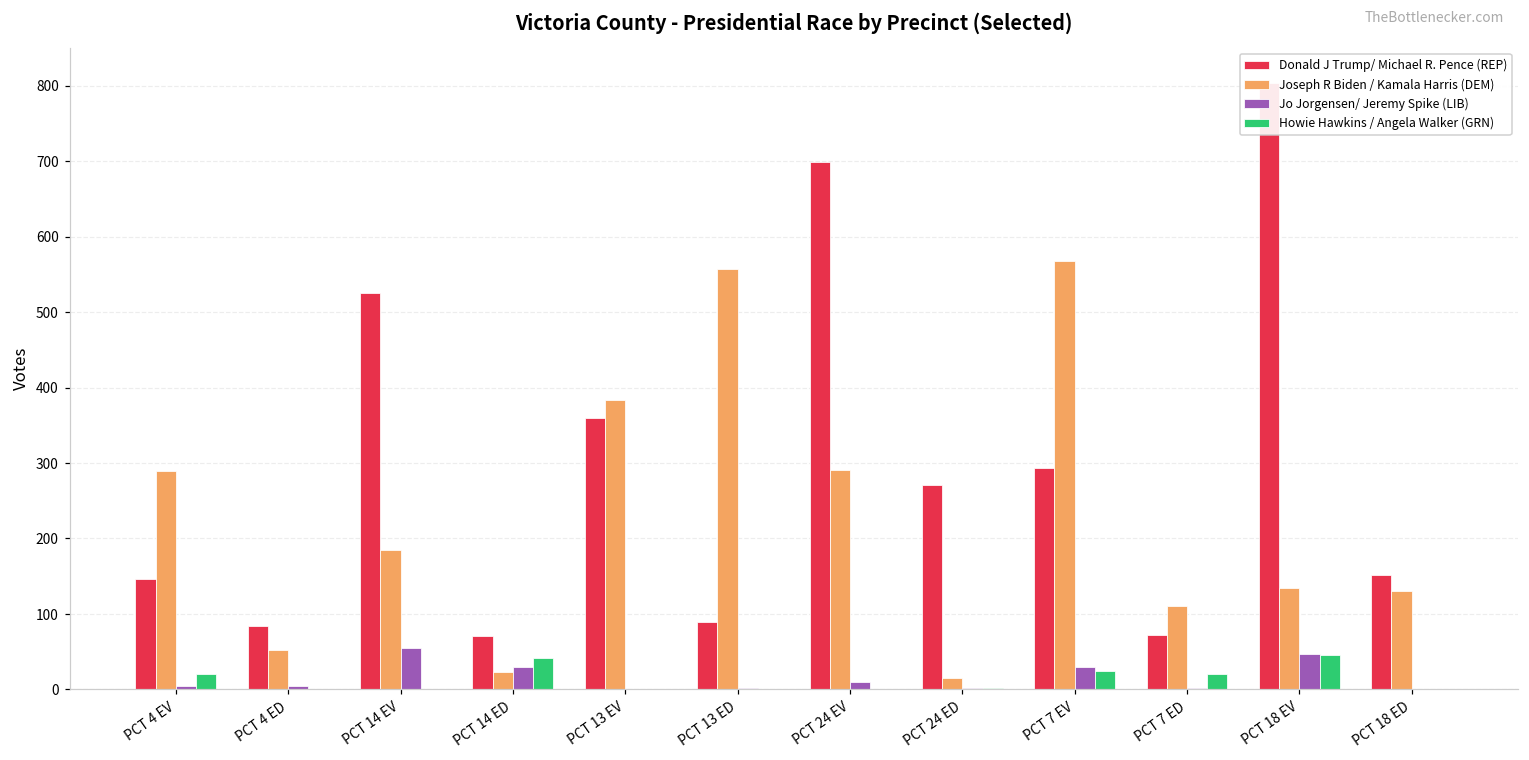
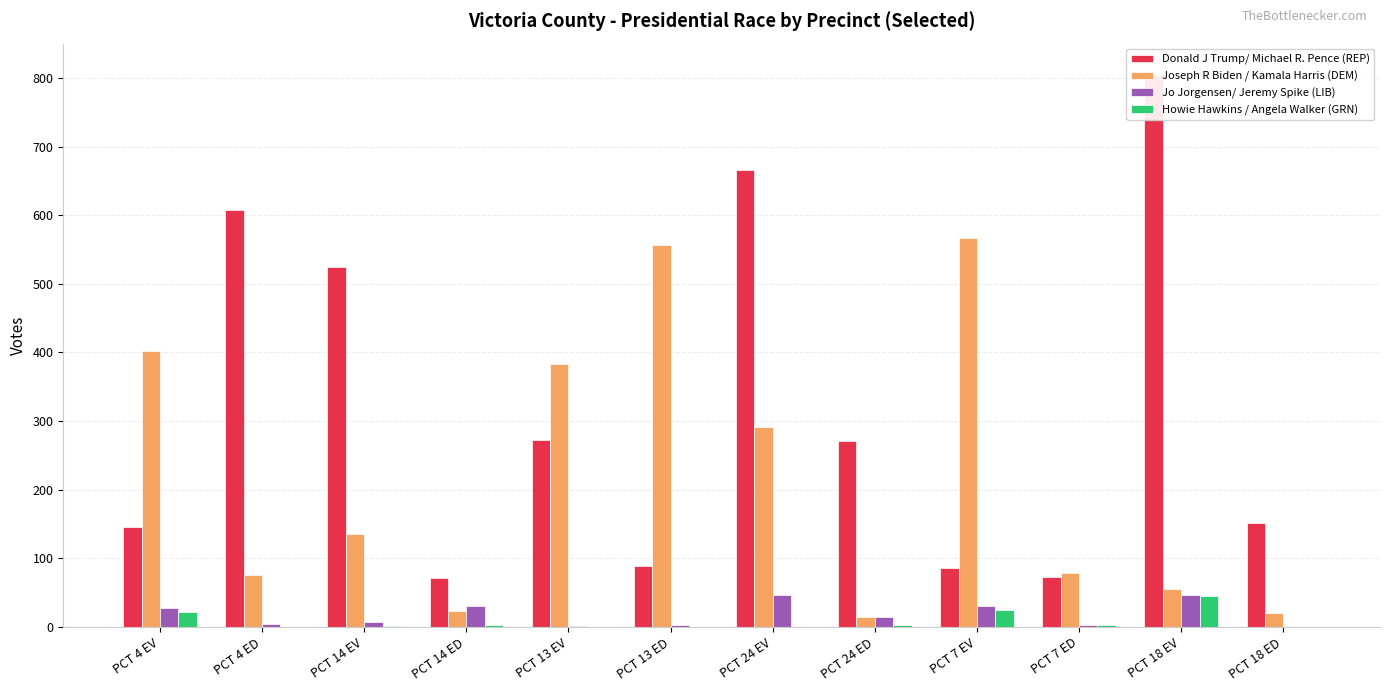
Joseph R Biden / Kamala Harris (DEM), PCT 4 EV: 290 -> 400
Jo Jorgensen/ Jeremy Spike (LIB), PCT 4 EV: 10 -> 30
Donald J Trump/ Michael R. Pence (REP), PCT 4 ED: 80 -> 610
Joseph R Biden / Kamala Harris (DEM), PCT 4 ED: 50 -> 80
Joseph R Biden / Kamala Harris (DEM), PCT 14 EV: 190 -> 140
Jo Jorgensen/ Jeremy Spike (LIB), PCT 14 EV: 60 -> 10
Howie Hawkins / Angela Walker (GRN), PCT 14 ED: 40 -> 0
Donald J Trump/ Michael R. Pence (REP), PCT 13 EV: 360 -> 270
Donald J Trump/ Michael R. Pence (REP), PCT 24 EV: 700 -> 670
Jo Jorgensen/ Jeremy Spike (LIB), PCT 24 EV: 10 -> 50
Jo Jorgensen/ Jeremy Spike (LIB), PCT 24 ED: 0 -> 10
Donald J Trump/ Michael R. Pence (REP), PCT 7 EV: 290 -> 90
Joseph R Biden / Kamala Harris (DEM), PCT 7 ED: 110 -> 80
Howie Hawkins / Angela Walker (GRN), PCT 7 ED: 20 -> 0
Joseph R Biden / Kamala Harris (DEM), PCT 18 EV: 140 -> 60
Joseph R Biden / Kamala Harris (DEM), PCT 18 ED: 130 -> 20
